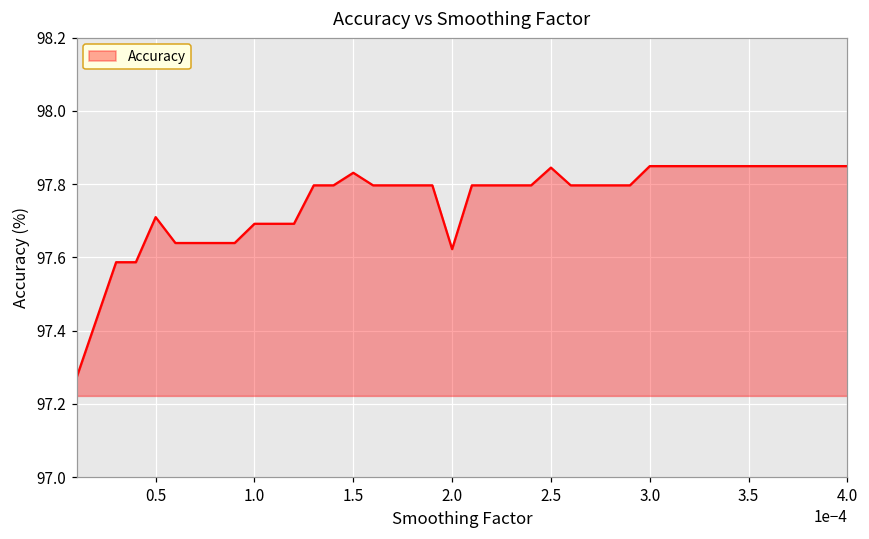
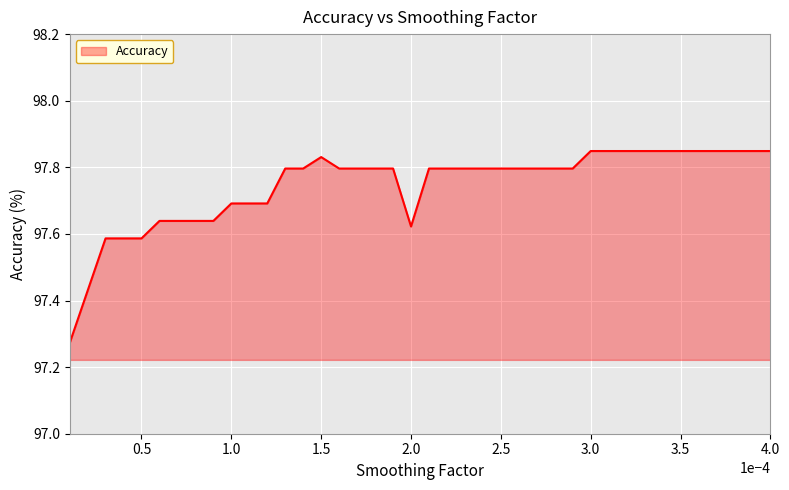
0.5: 97.71 -> 97.59
2.5: 97.84 -> 97.80
